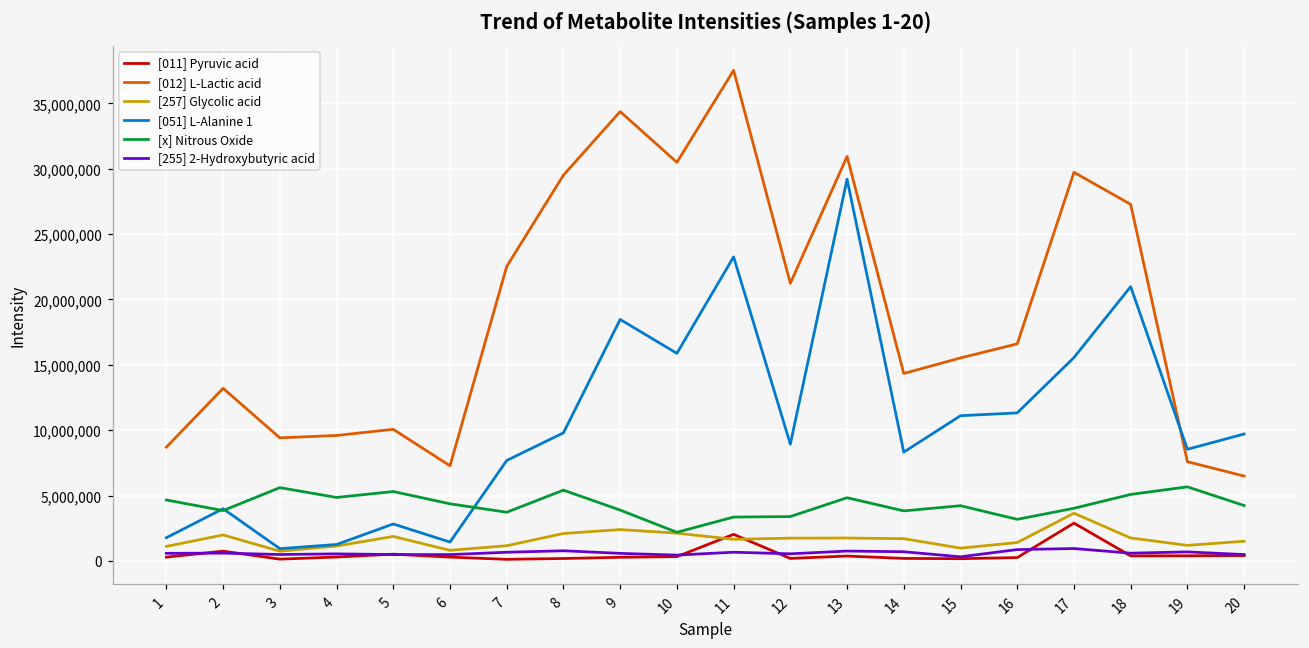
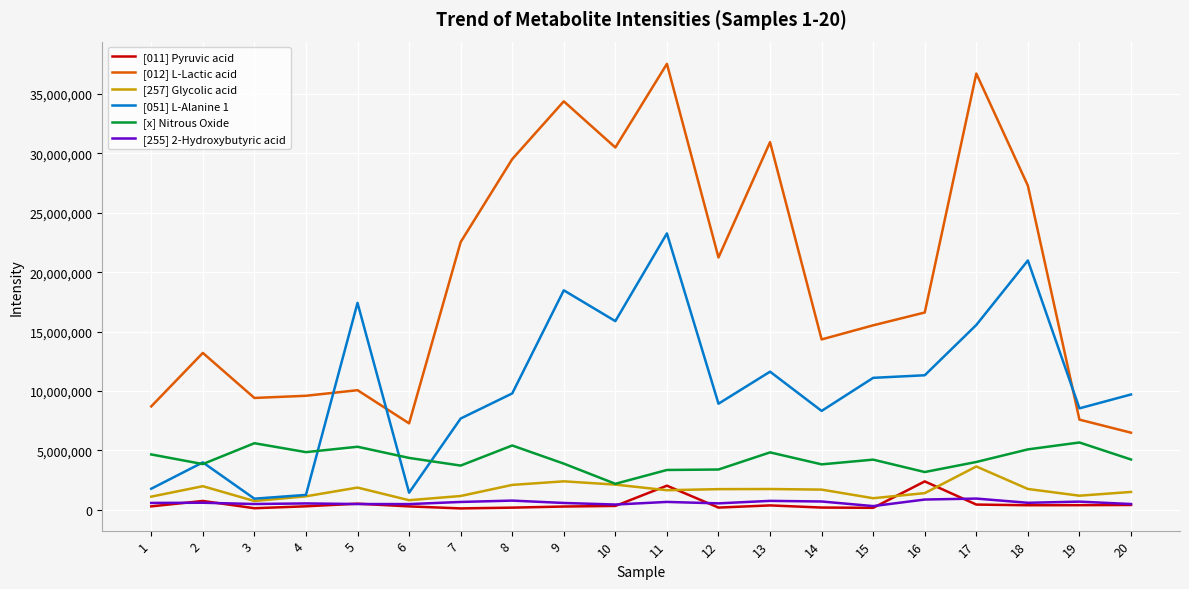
[051] L-Alanine 1, 5: 2,800,000 -> 17,400,000
[051] L-Alanine 1, 13: 29,200,000 -> 11,600,000
[011] Pyruvic acid, 16: 300,000 -> 2,400,000
[011] Pyruvic acid, 17: 2,900,000 -> 400,000
[012] L-Lactic acid, 17: 29,700,000 -> 36,700,000
